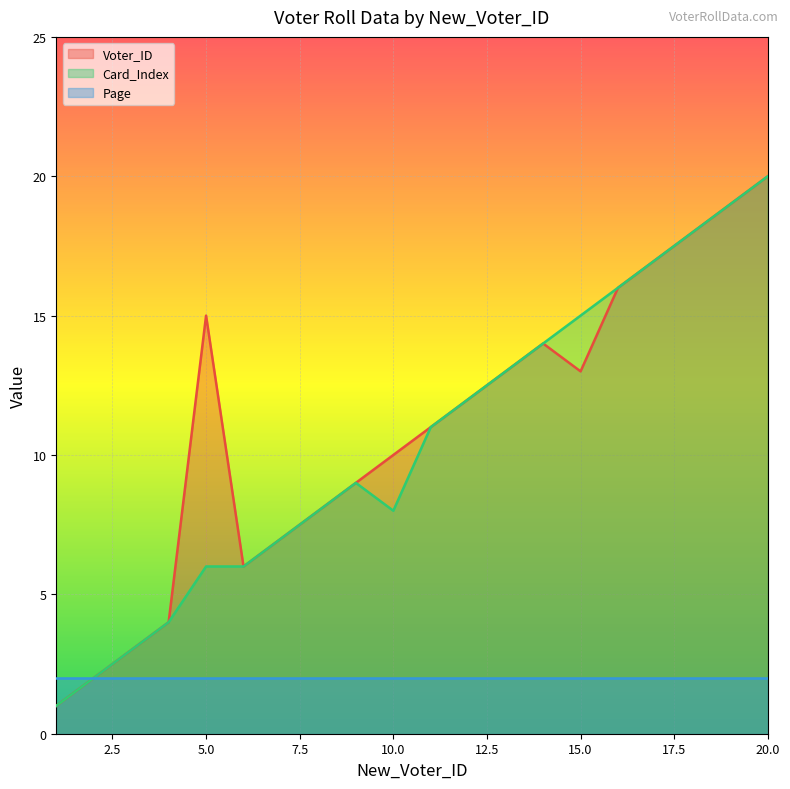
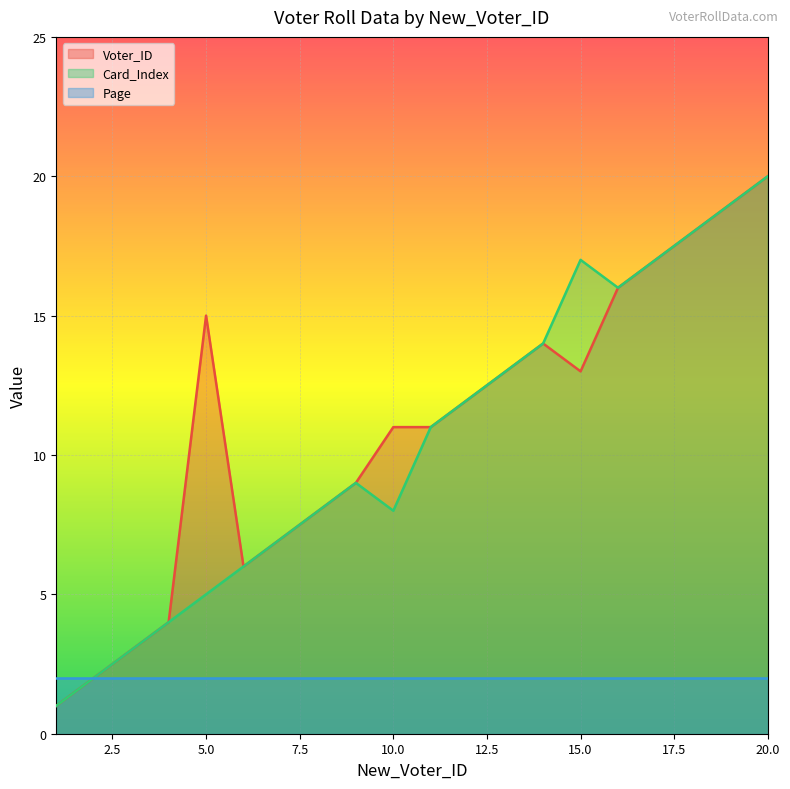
Card_Index, 5.0: 6 -> 5
Voter_ID, 10.0: 10 -> 11
Card_Index, 15.0: 15 -> 17
